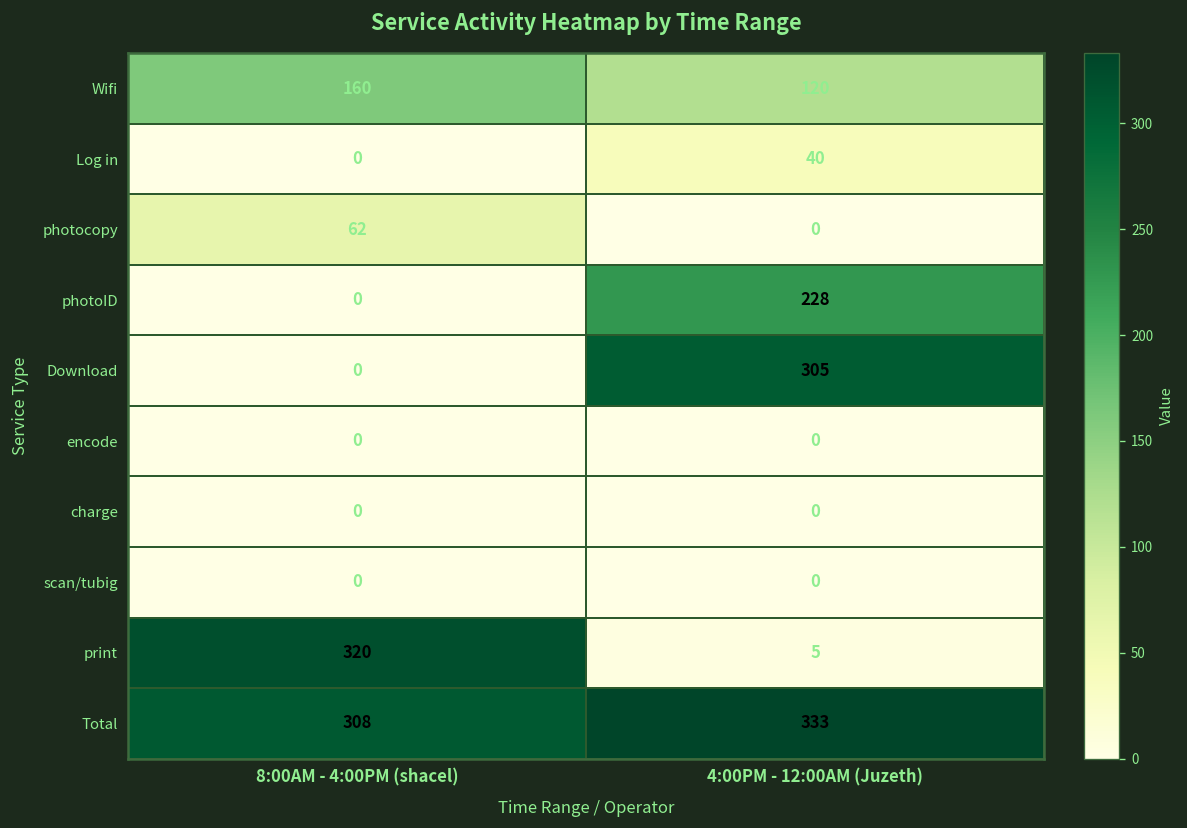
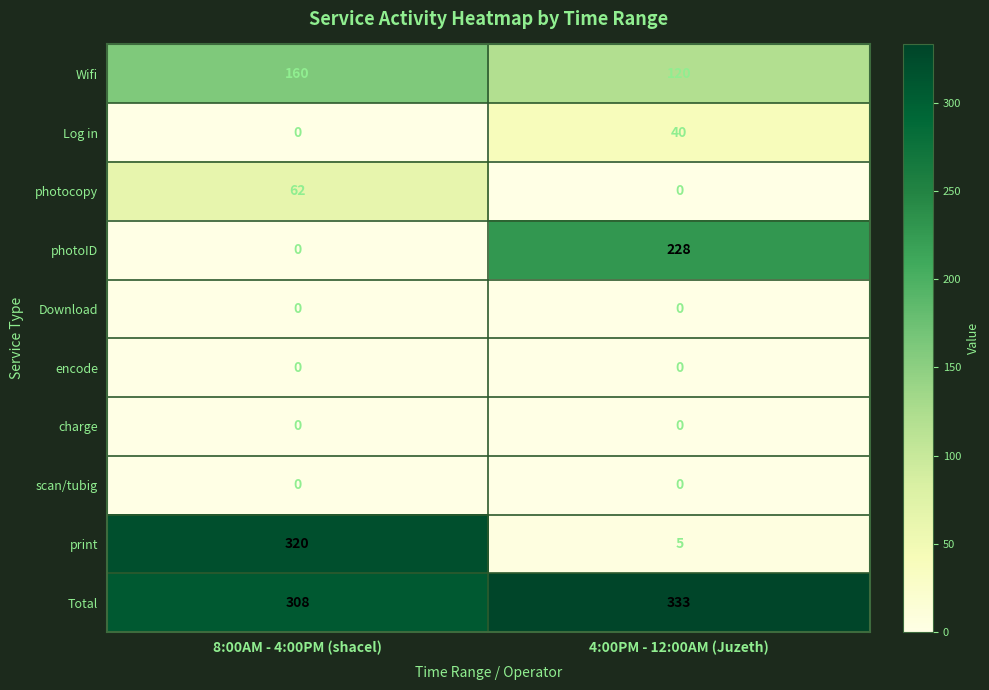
Download, 4:00PM - 12:00AM (Juzeth): 305 -> 0
